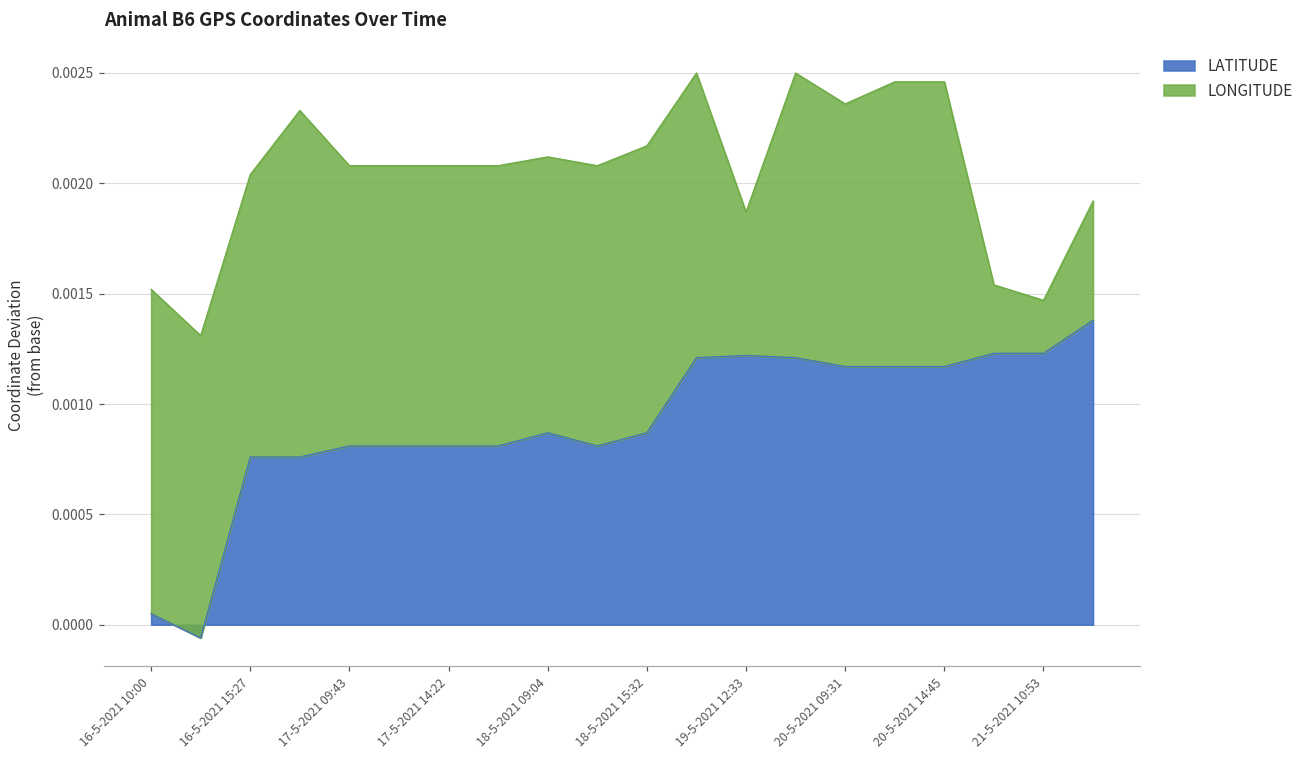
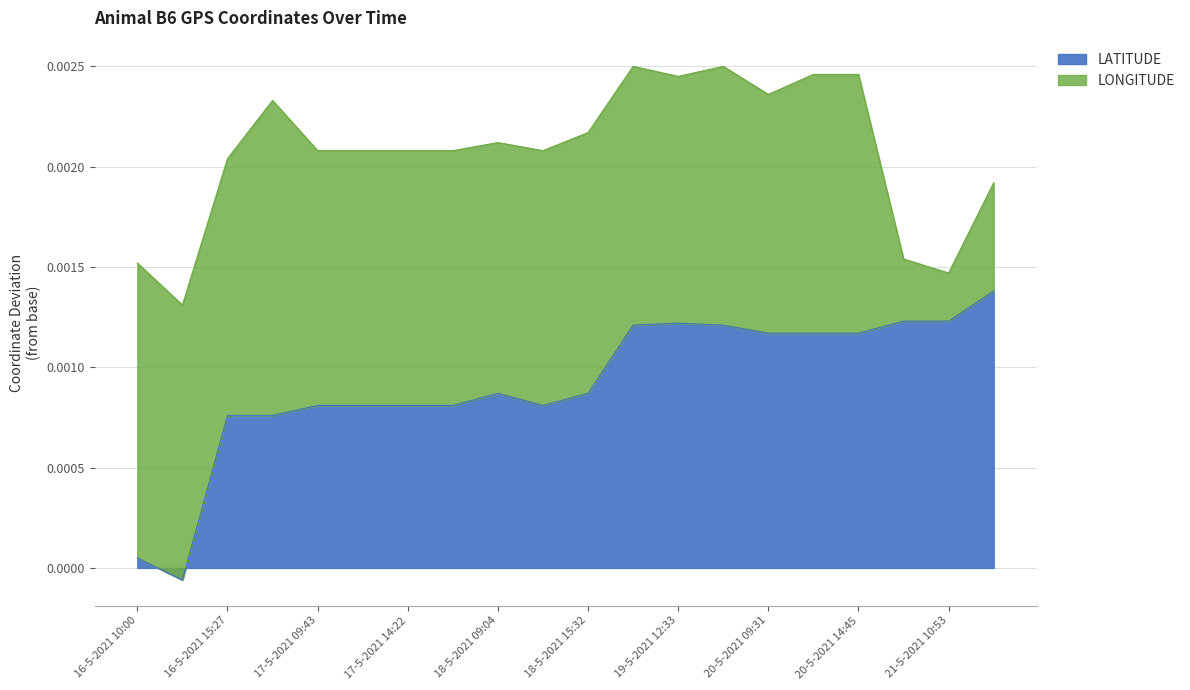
LONGITUDE, 19-5-2021 12:33: 0.00065 -> 0.00123
